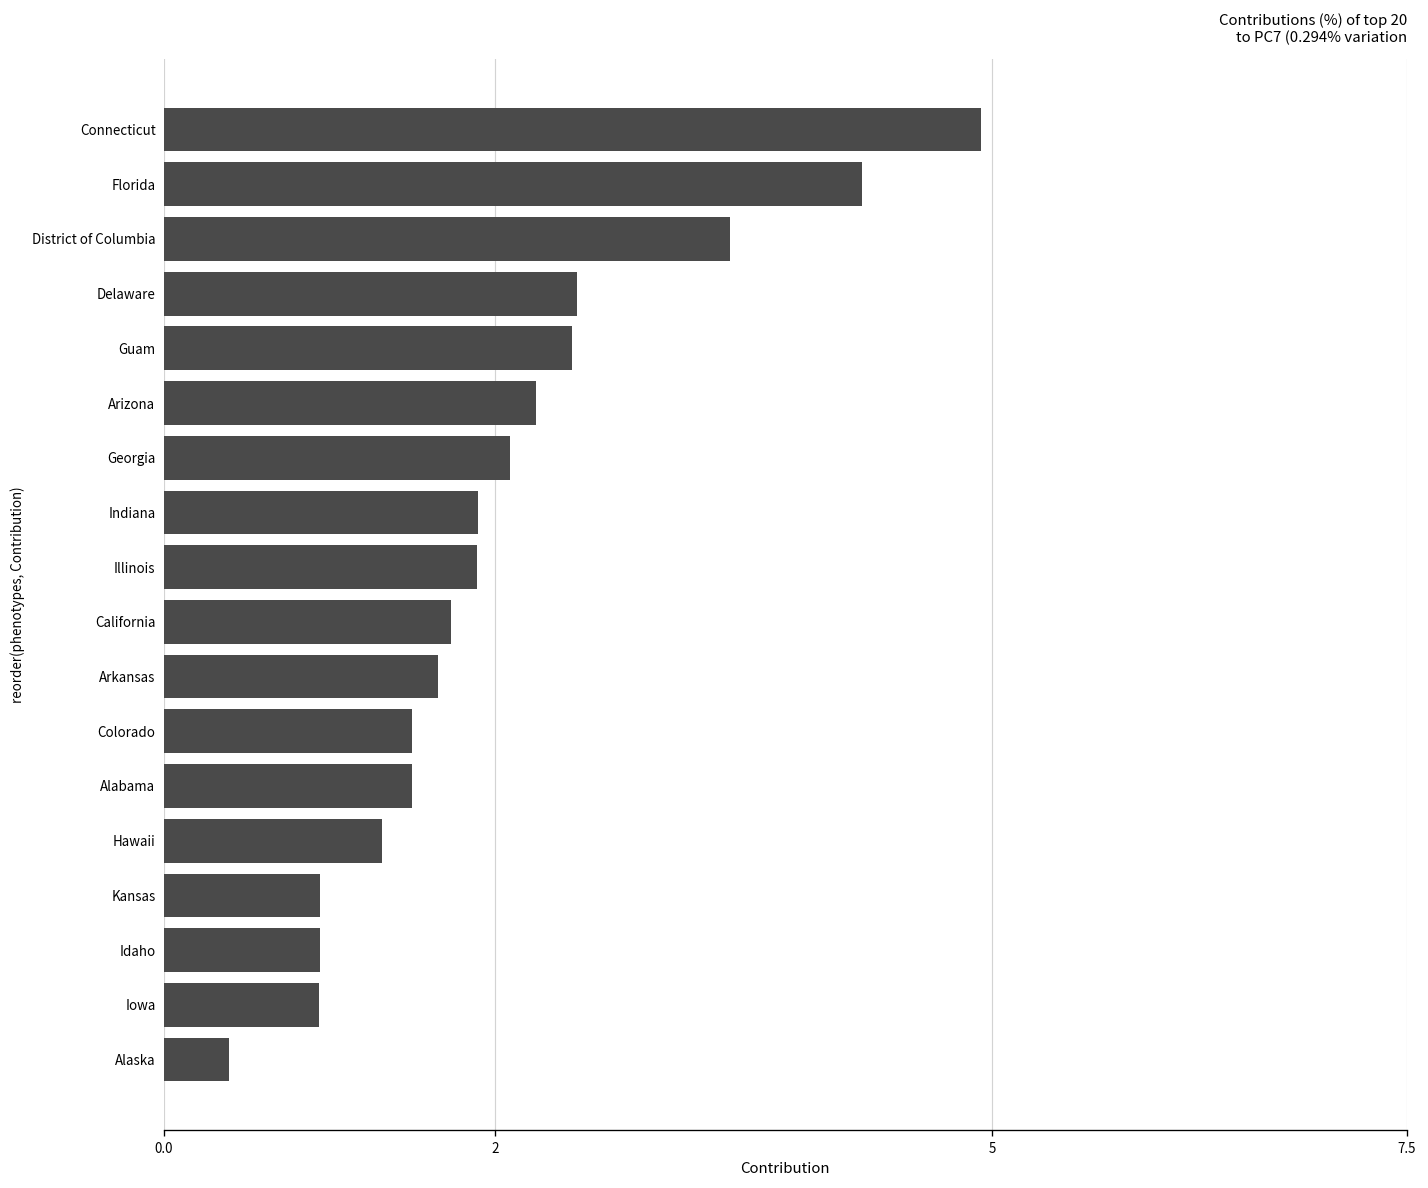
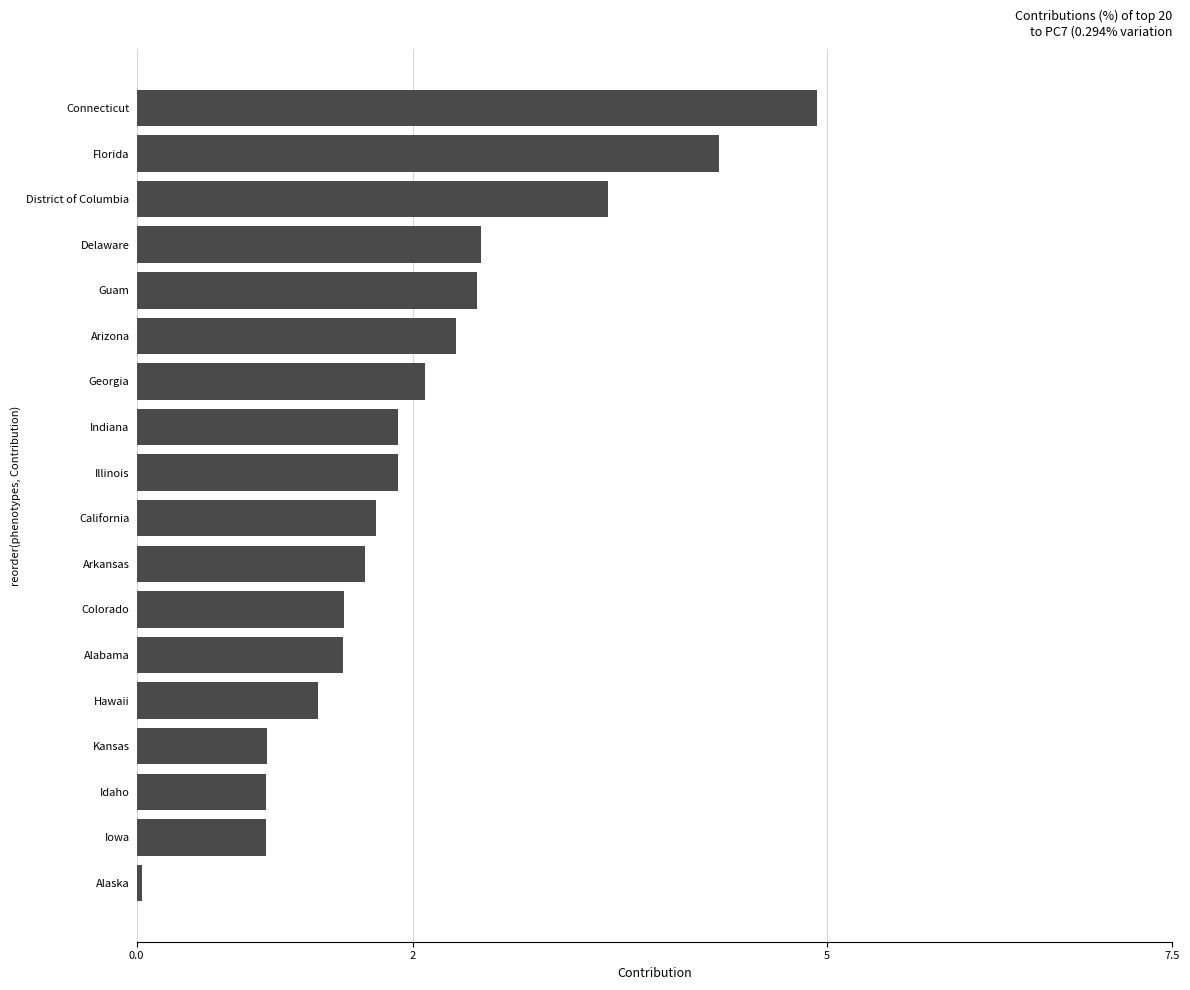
Arizona: 2.25 -> 2.31
Alaska: 0.39 -> 0.04
